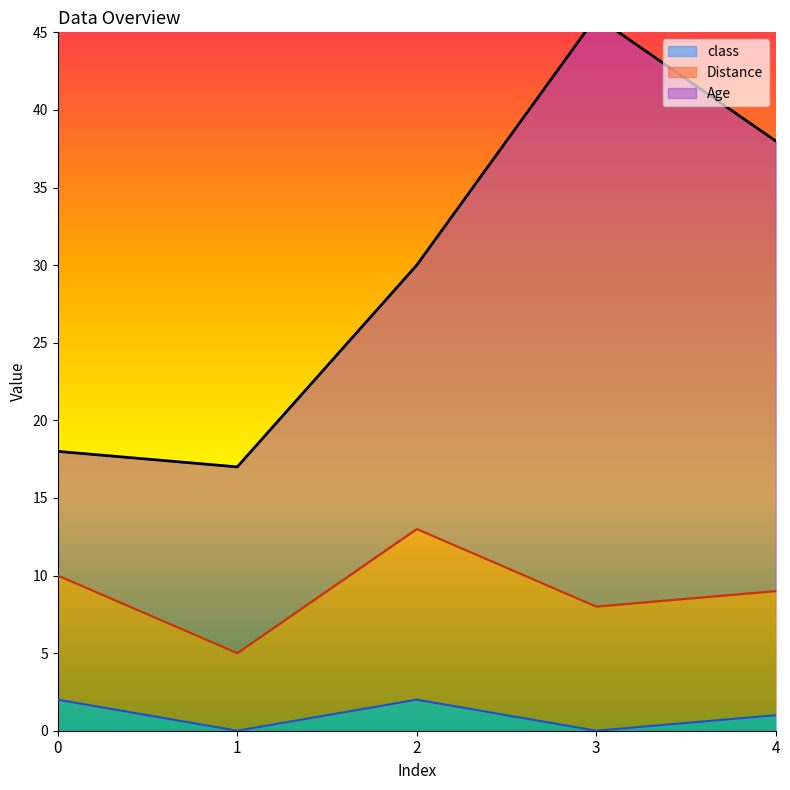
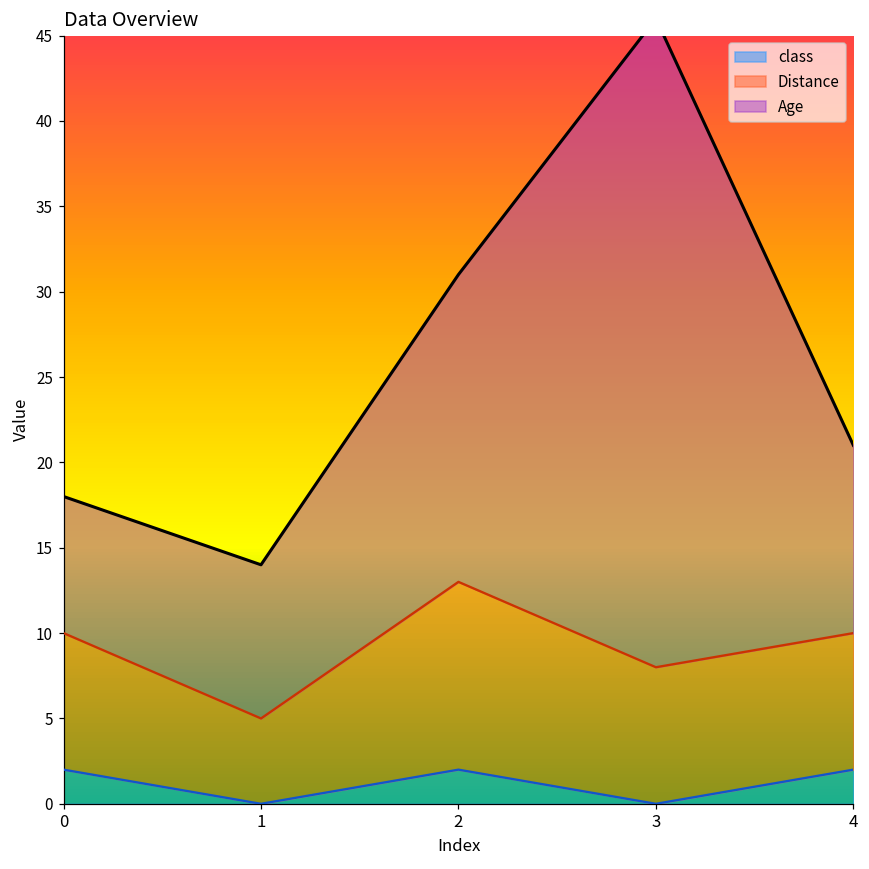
Age, 1: 12 -> 9
Age, 2: 17 -> 18
class, 4: 1 -> 2
Age, 4: 29 -> 11
